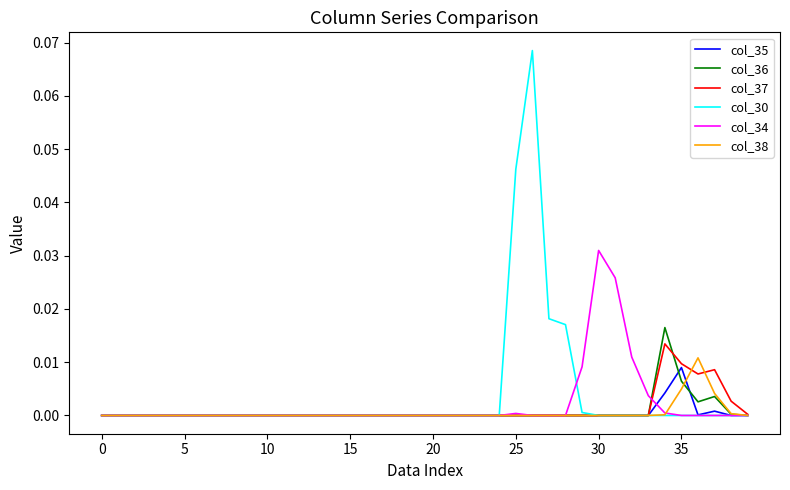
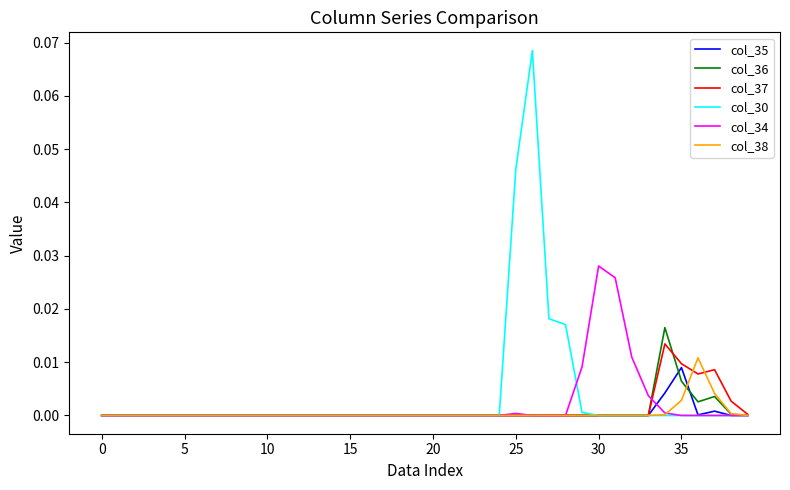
col_34, 30: 0.031 -> 0.028
col_38, 35: 0.005 -> 0.003
